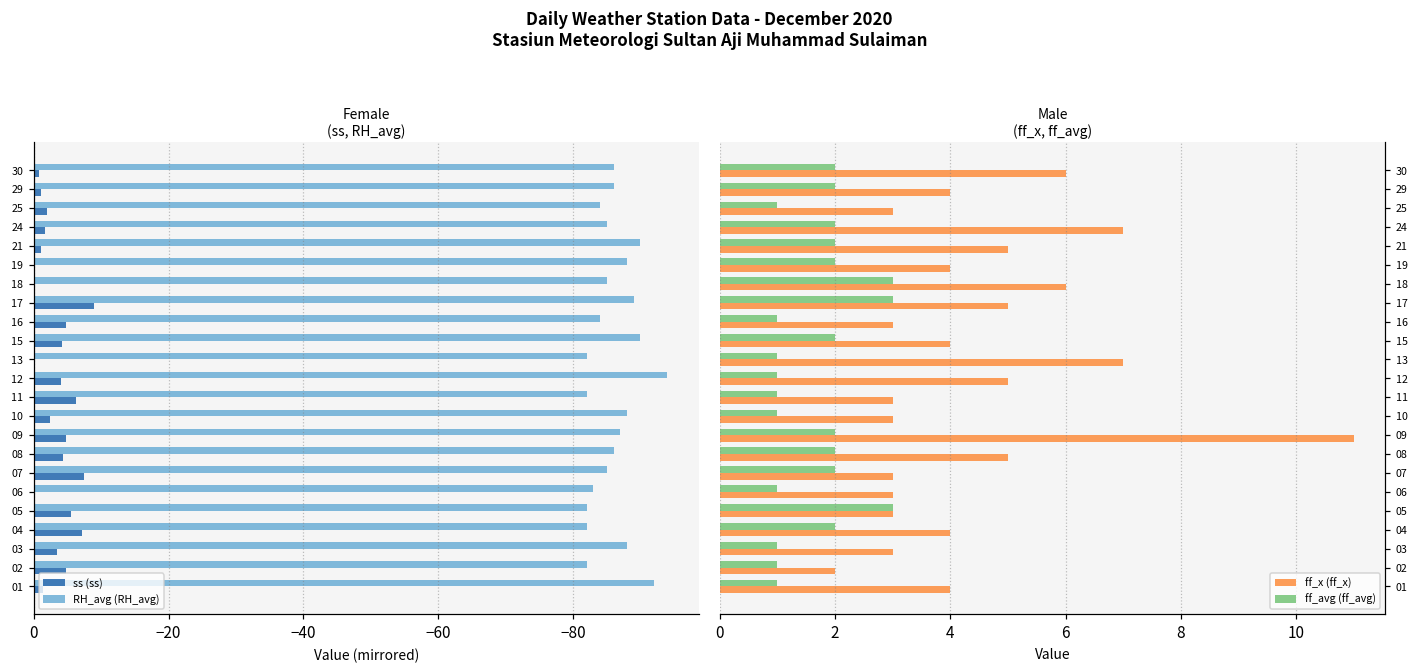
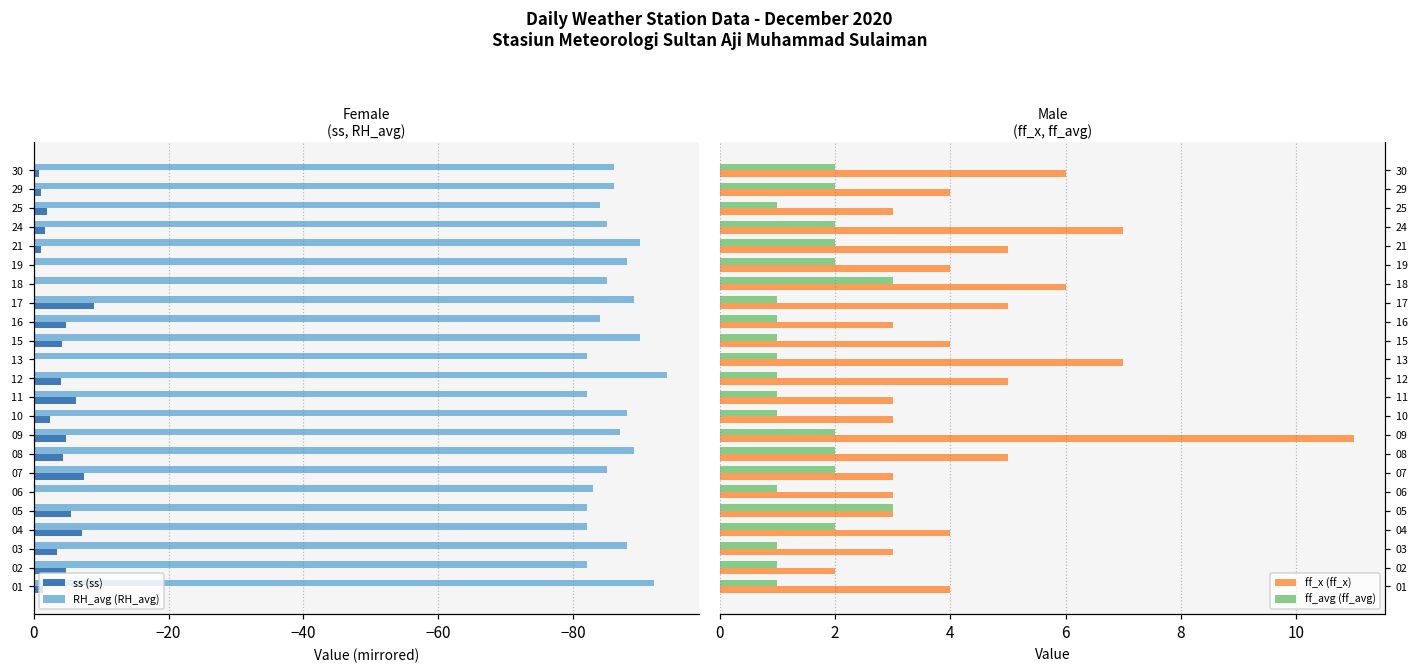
Female (ss, RH_avg), RH_avg (RH_avg), 08: -86 -> -89
Male (ff_x, ff_avg), ff_avg (ff_avg), 17: 3 -> 1
Male (ff_x, ff_avg), ff_avg (ff_avg), 15: 2 -> 1
